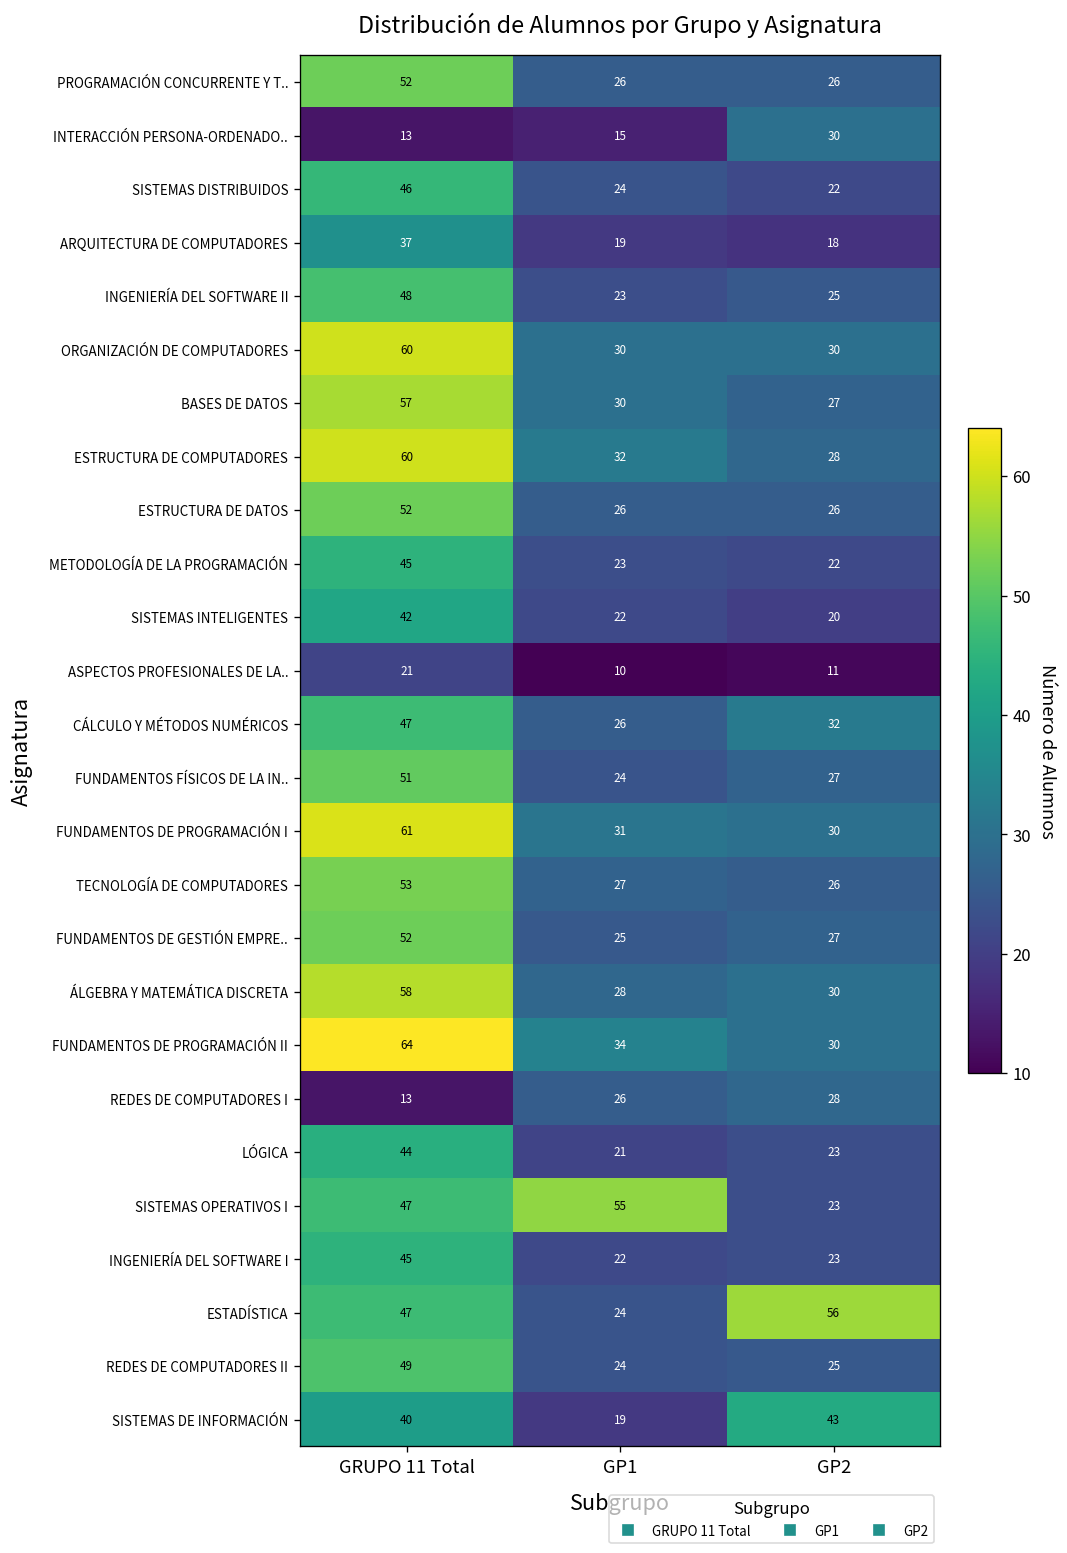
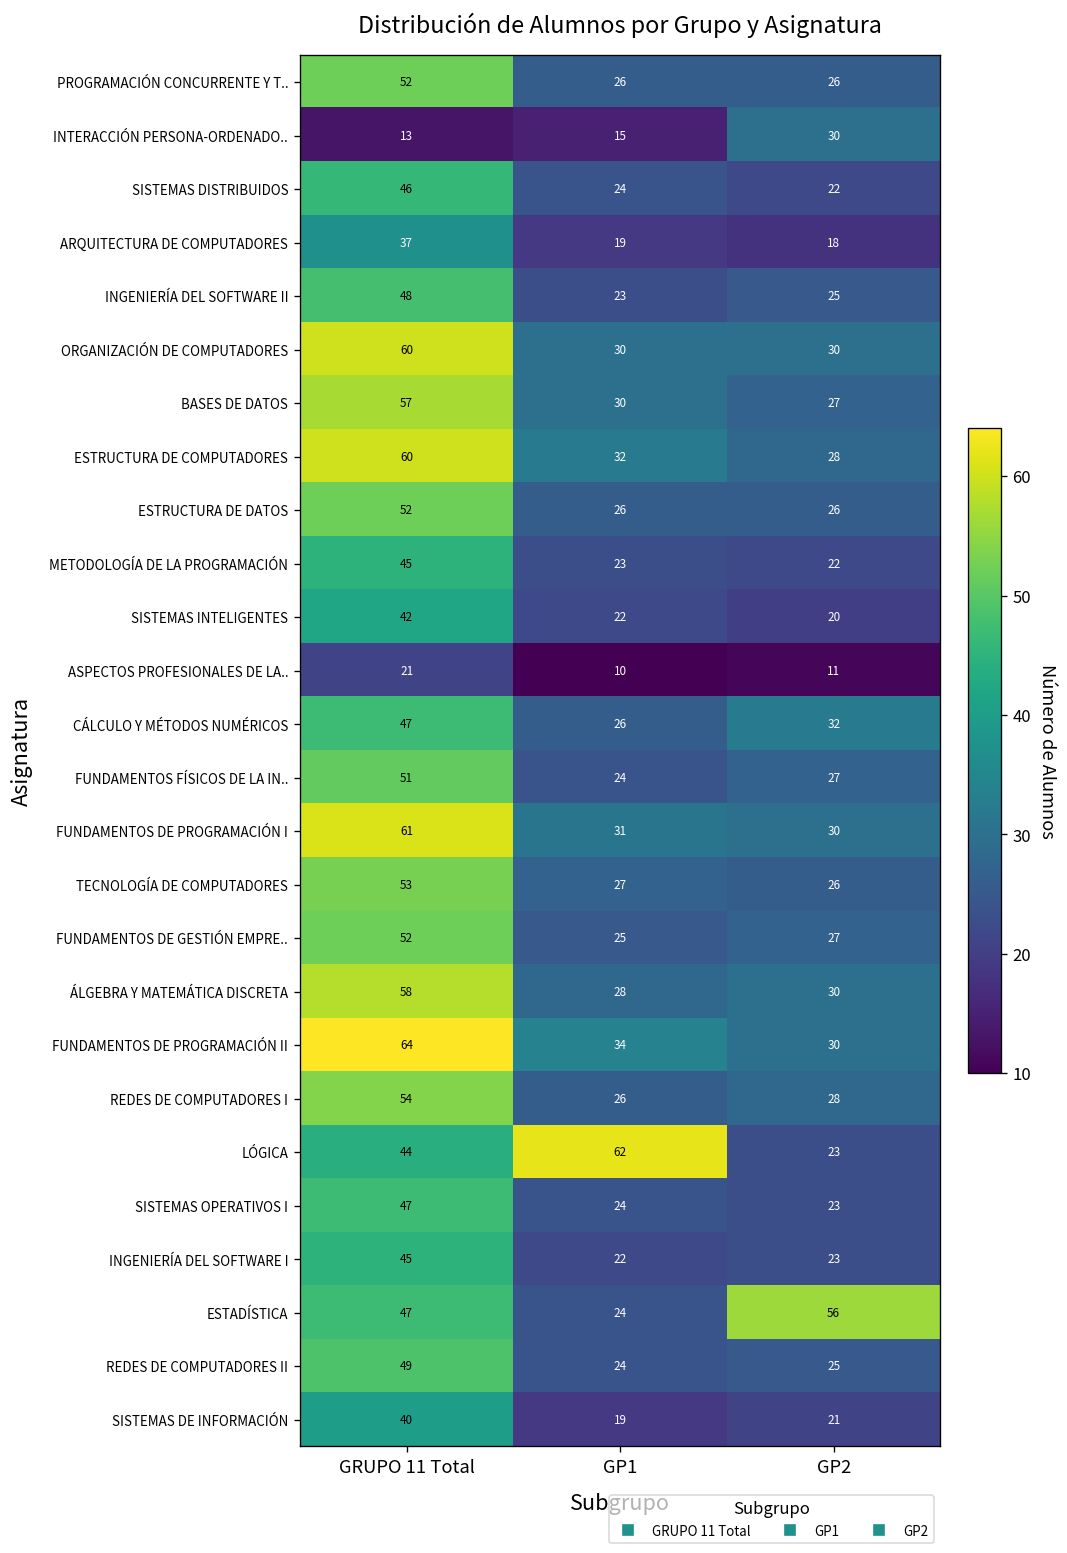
REDES DE COMPUTADORES I, GRUPO 11 Total: 13 -> 54
LÓGICA, GP1: 21 -> 62
SISTEMAS OPERATIVOS I, GP1: 55 -> 24
SISTEMAS DE INFORMACIÓN, GP2: 43 -> 21
